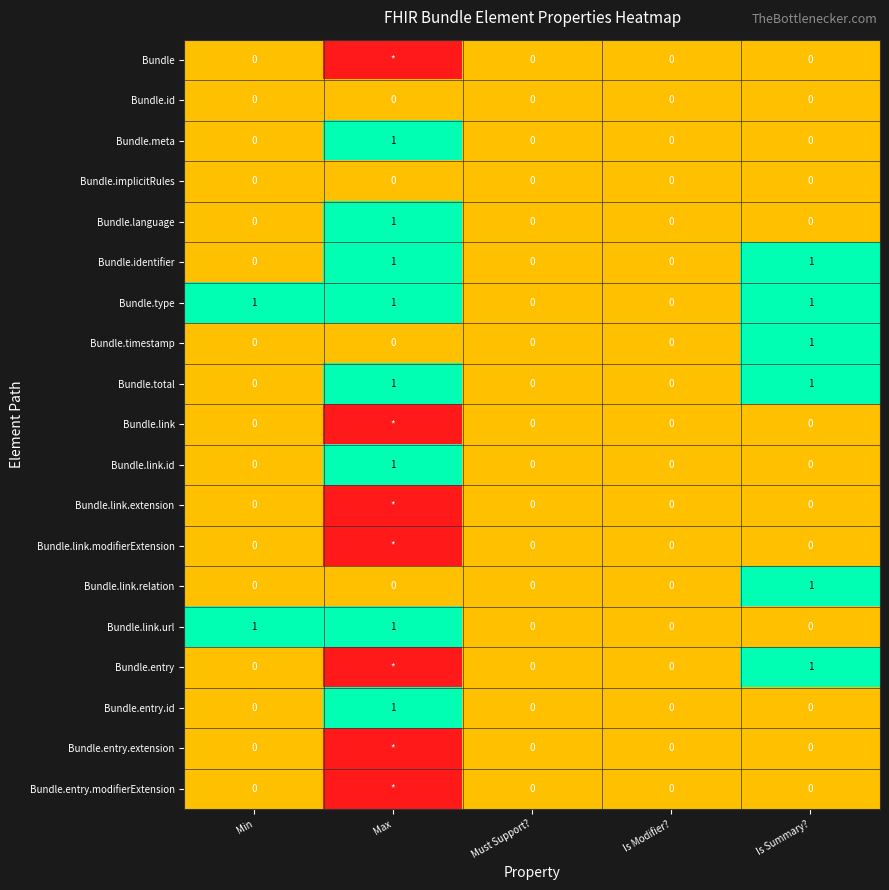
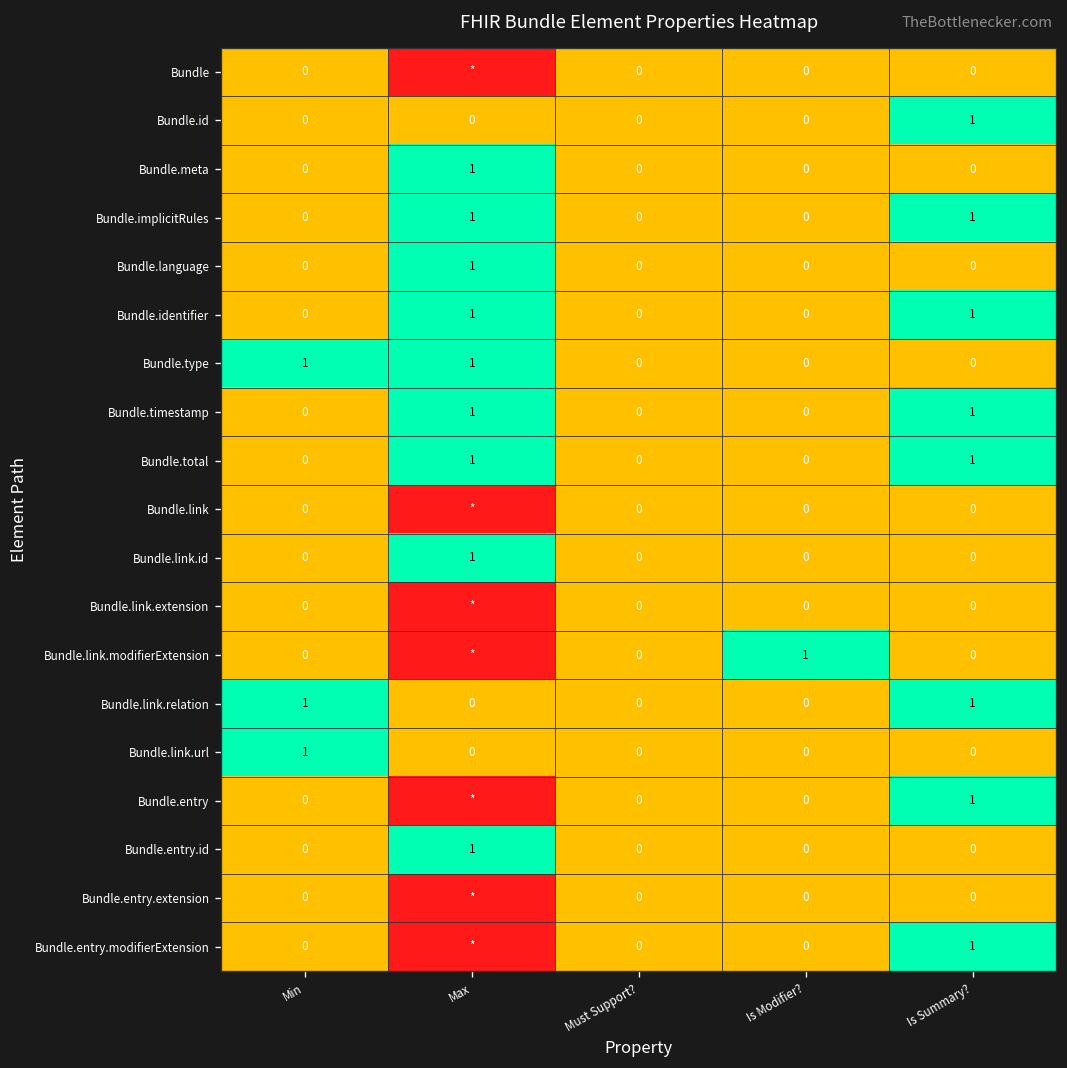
Bundle.id, Is Summary?: 0 -> 1
Bundle.implicitRules, Max: 0 -> 1
Bundle.implicitRules, Is Summary?: 0 -> 1
Bundle.type, Is Summary?: 1 -> 0
Bundle.timestamp, Max: 0 -> 1
Bundle.link.modifierExtension, Is Modifier?: 0 -> 1
Bundle.link.relation, Min: 0 -> 1
Bundle.link.url, Max: 1 -> 0
Bundle.entry.modifierExtension, Is Summary?: 0 -> 1
